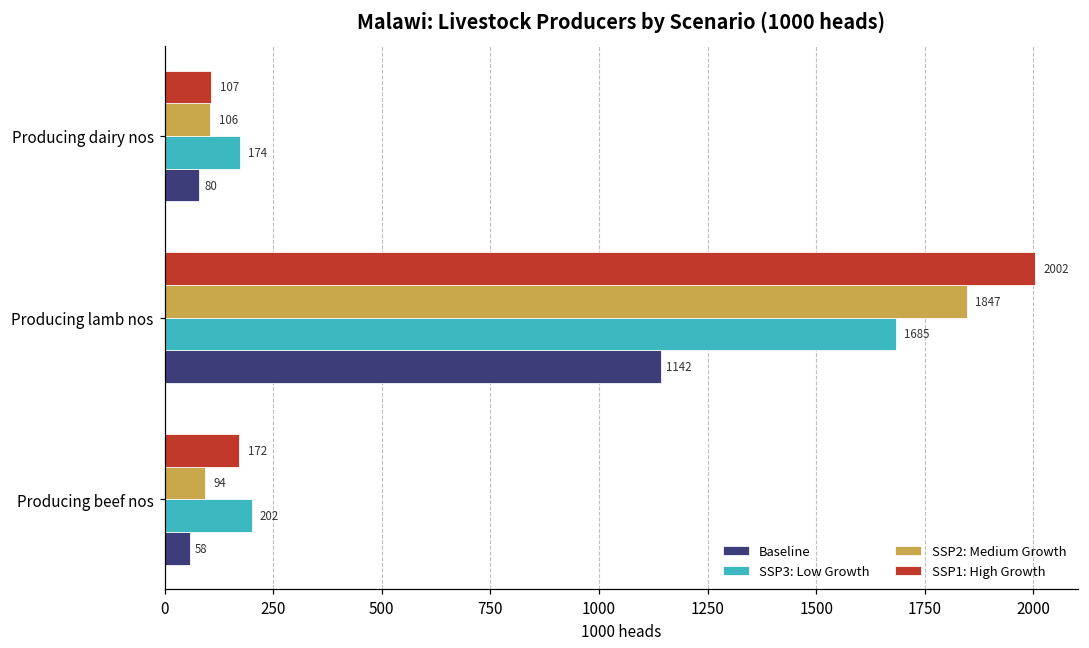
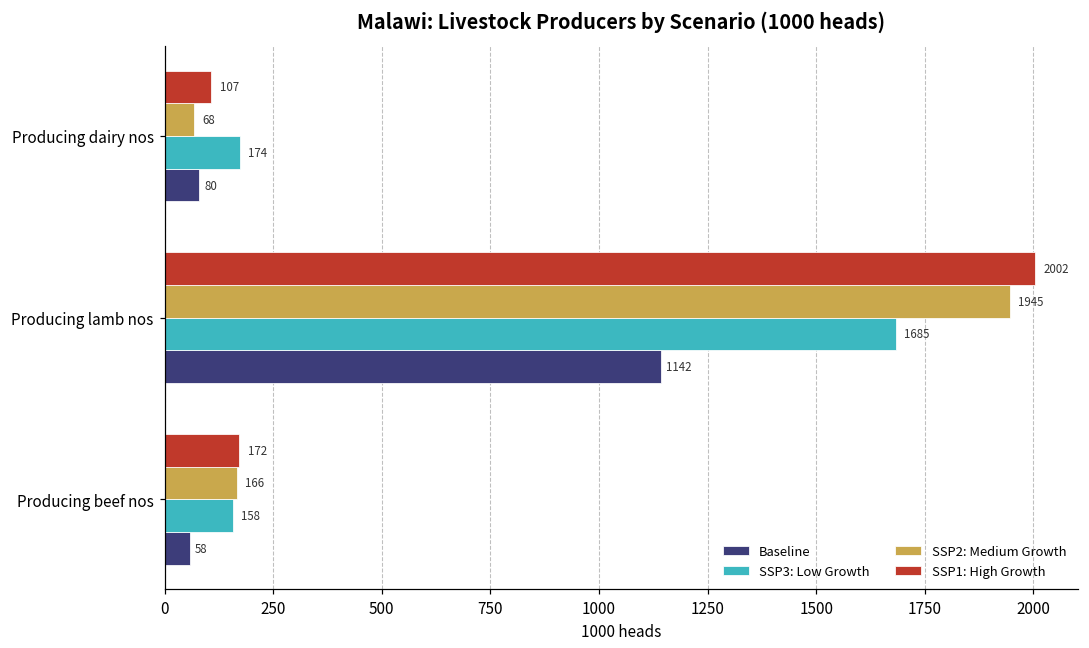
SSP2: Medium Growth, Producing dairy nos: 106 -> 68
SSP2: Medium Growth, Producing lamb nos: 1847 -> 1945
SSP2: Medium Growth, Producing beef nos: 94 -> 166
SSP3: Low Growth, Producing beef nos: 202 -> 158
